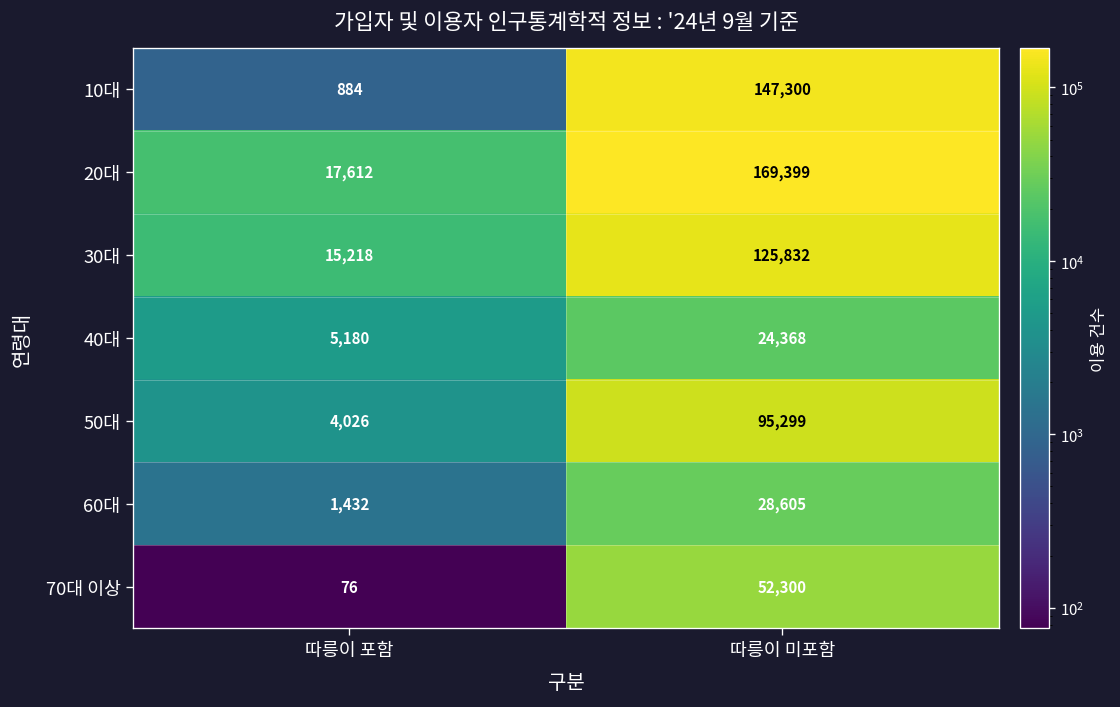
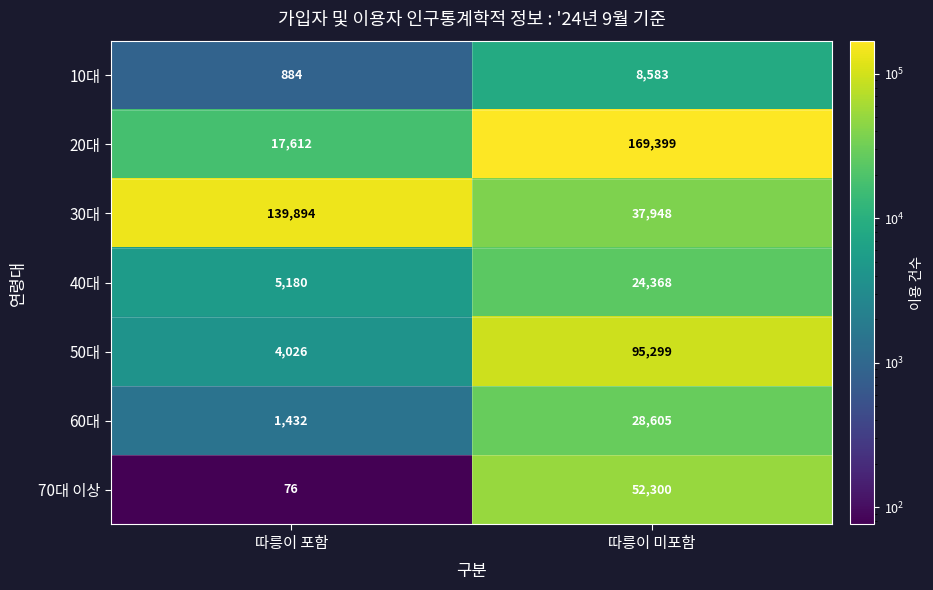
10대, 따릉이 미포함: 147,300 -> 8,583
30대, 따릉이 포함: 15,218 -> 139,894
30대, 따릉이 미포함: 125,832 -> 37,948
